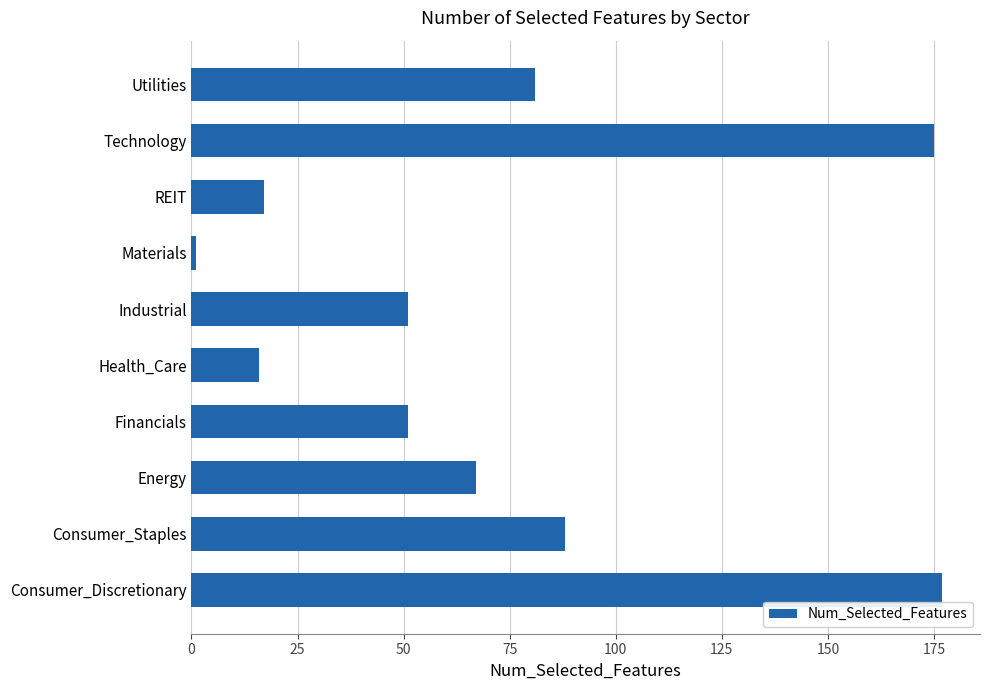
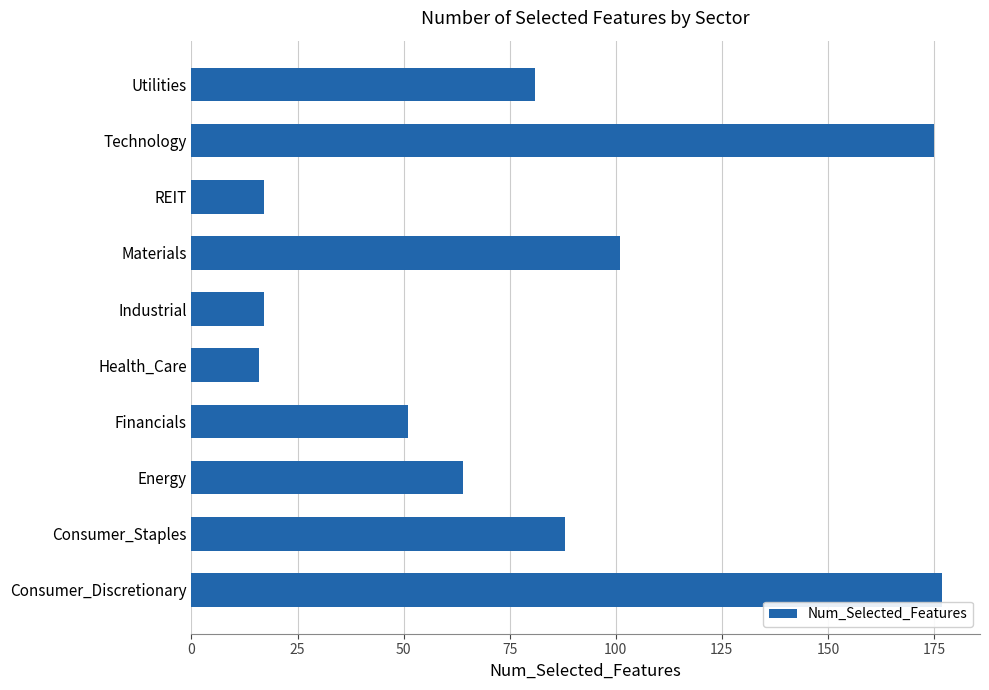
Materials: 1 -> 101
Industrial: 51 -> 17
Energy: 67 -> 64
